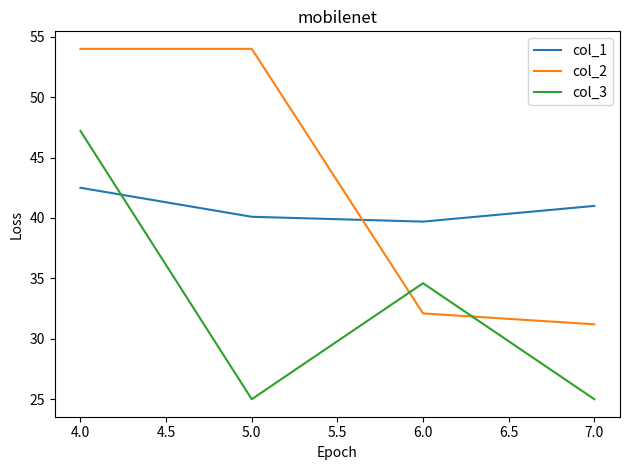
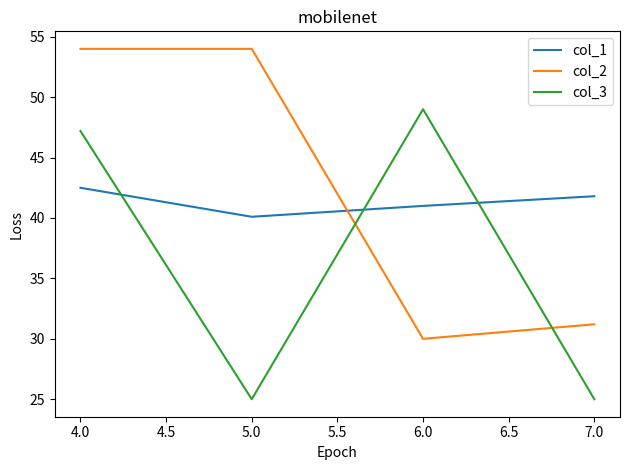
col_1, 6.0: 39.7 -> 41.0
col_2, 6.0: 32.1 -> 30.0
col_3, 6.0: 34.6 -> 49.0
col_1, 7.0: 41.0 -> 41.8
